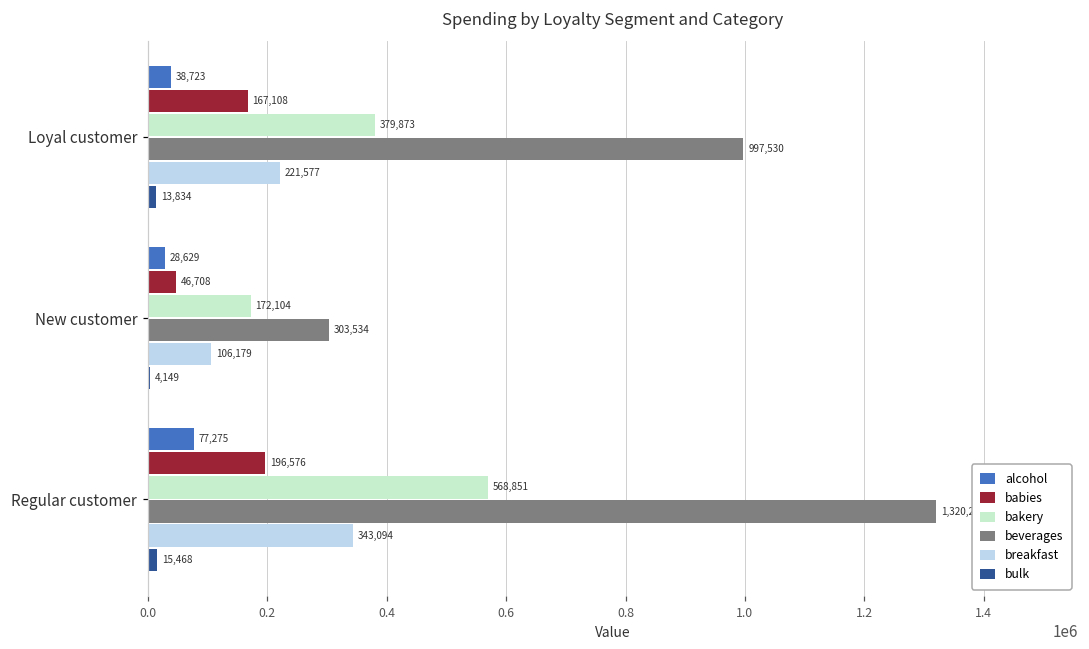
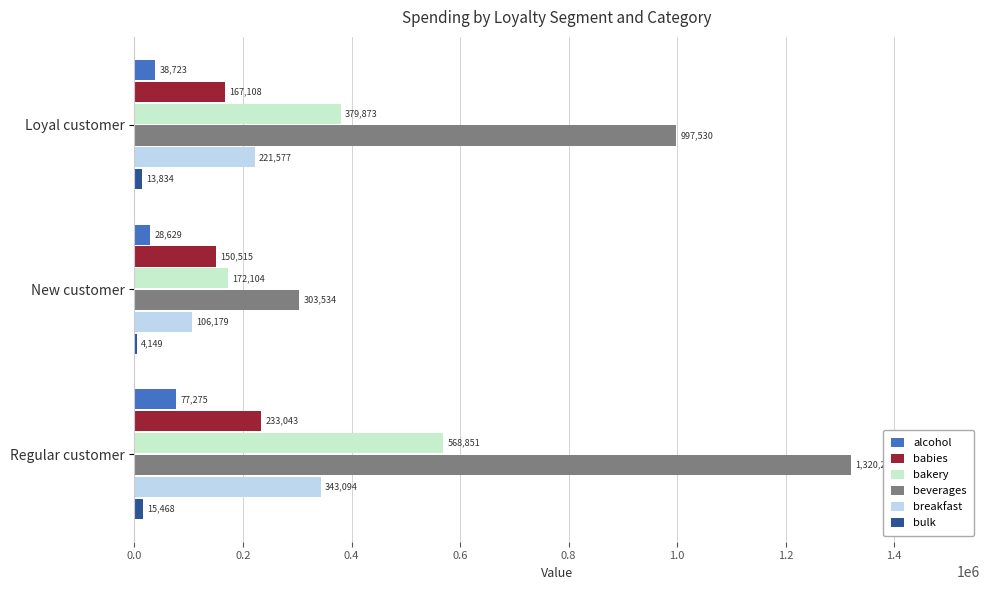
babies, New customer: 46,708 -> 150,515
babies, Regular customer: 196,576 -> 233,043
